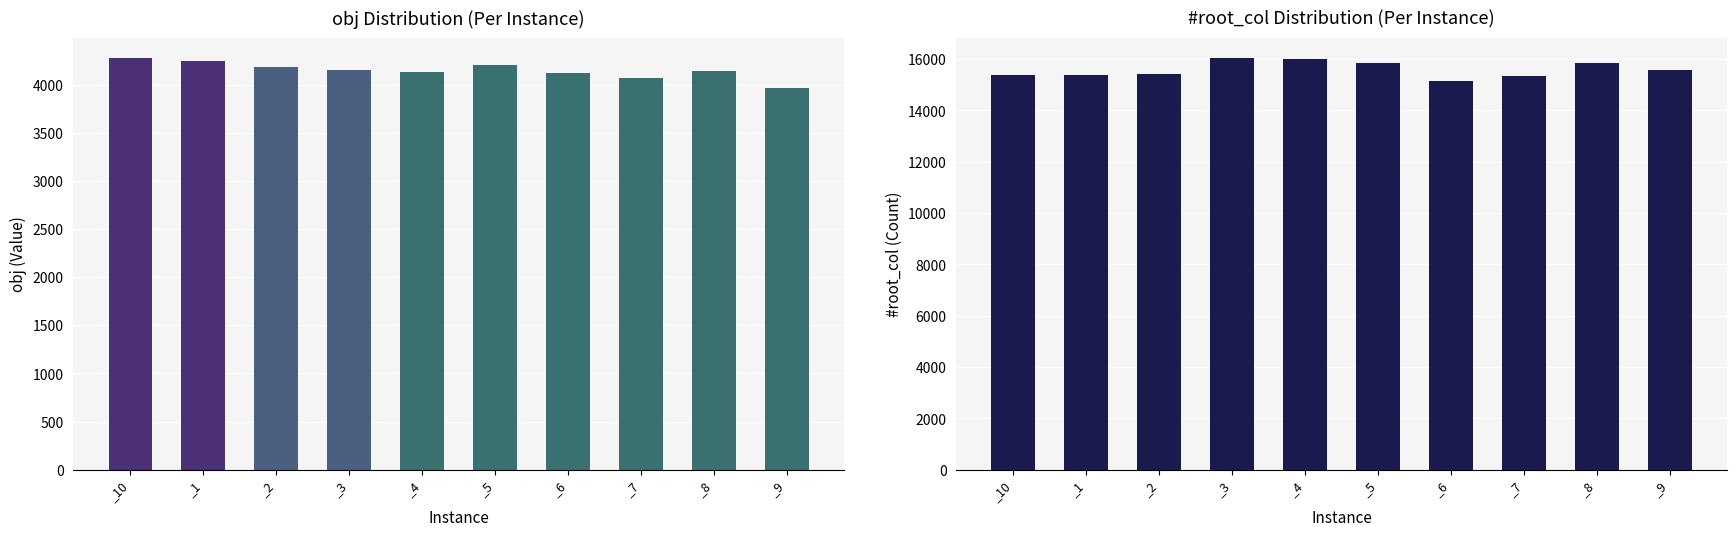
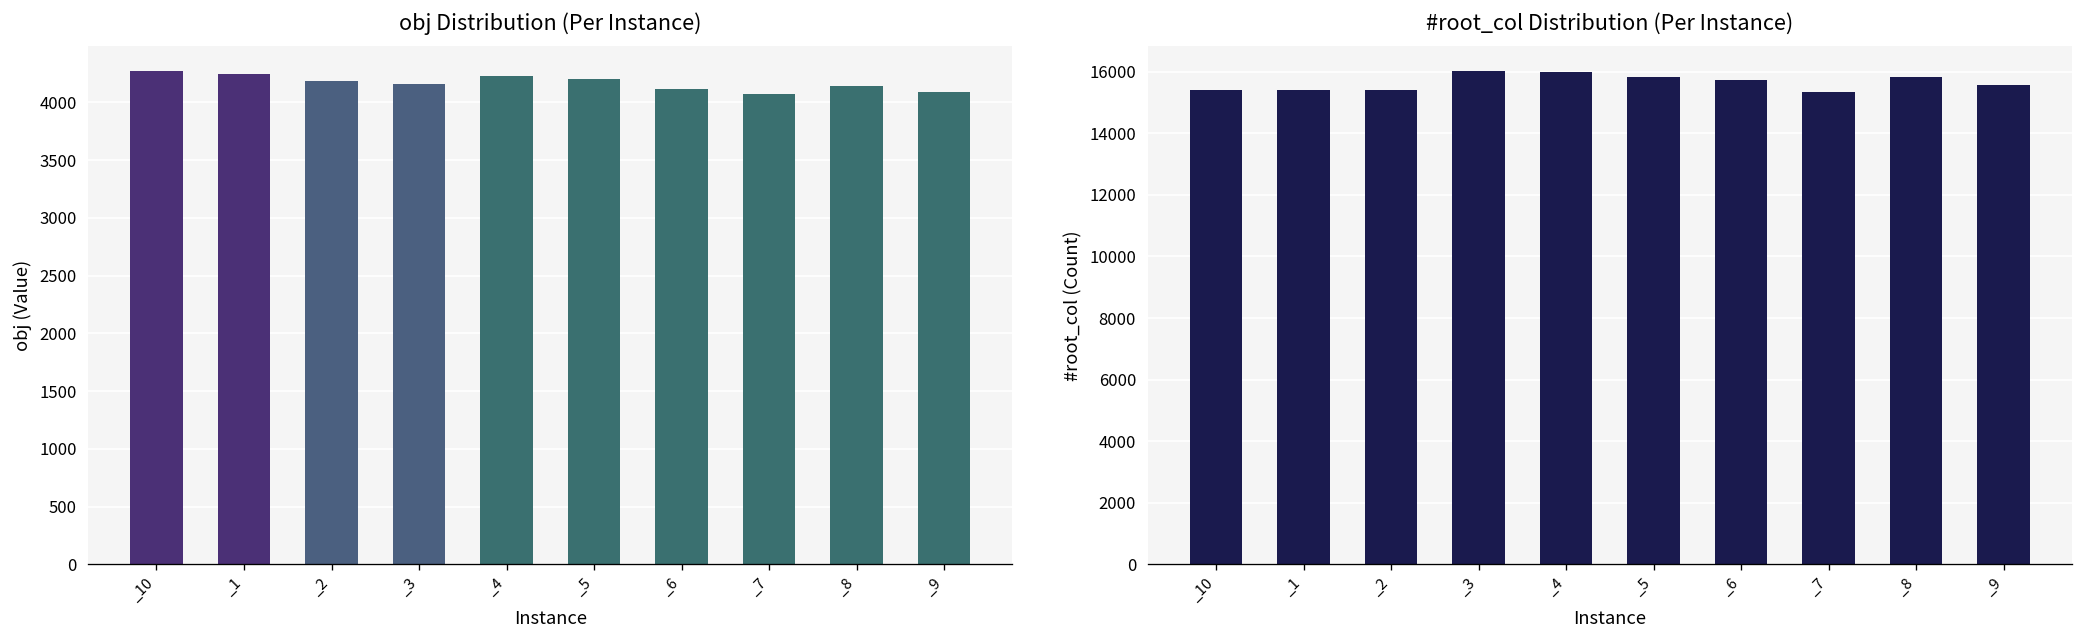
obj Distribution (Per Instance), _4: 4100 -> 4200
obj Distribution (Per Instance), _9: 4000 -> 4100
#root_col Distribution (Per Instance), _6: 15100 -> 15700
